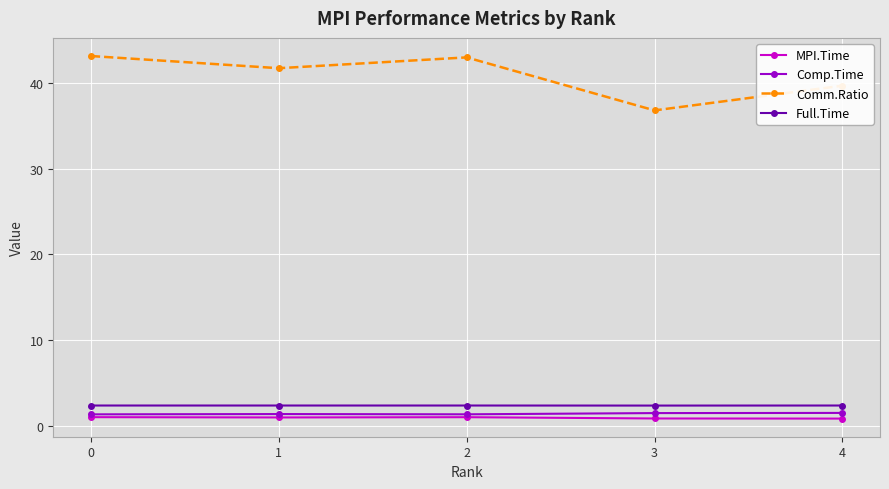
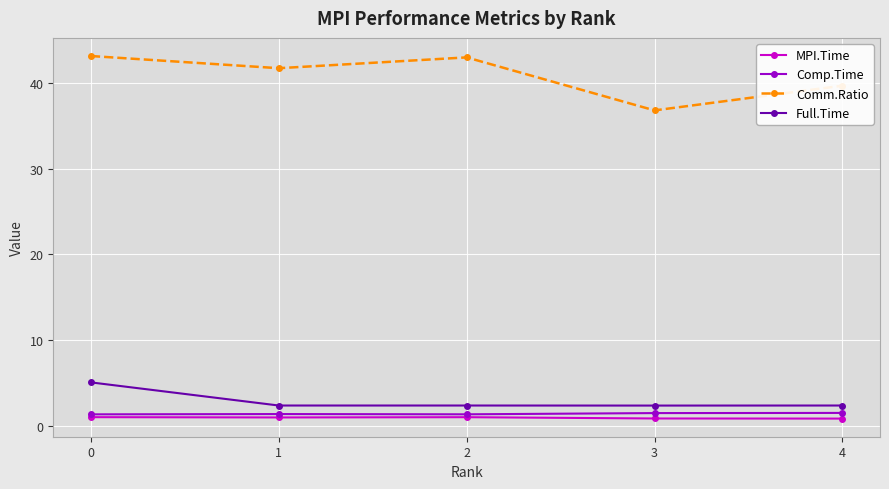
Full.Time, 0: 2 -> 5
